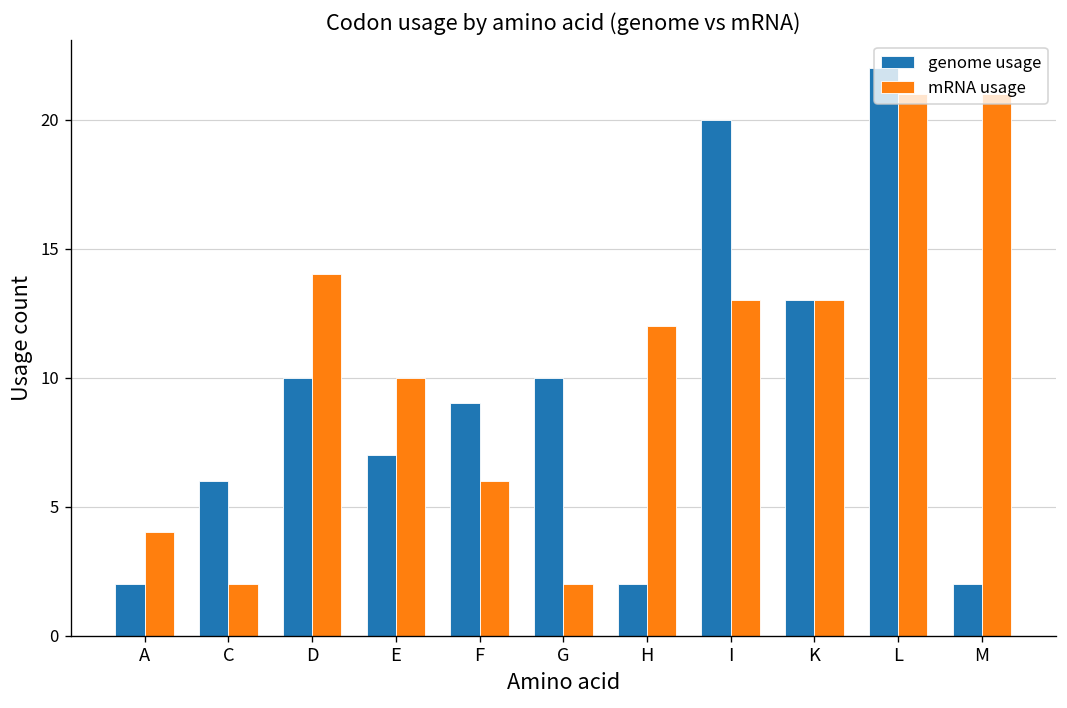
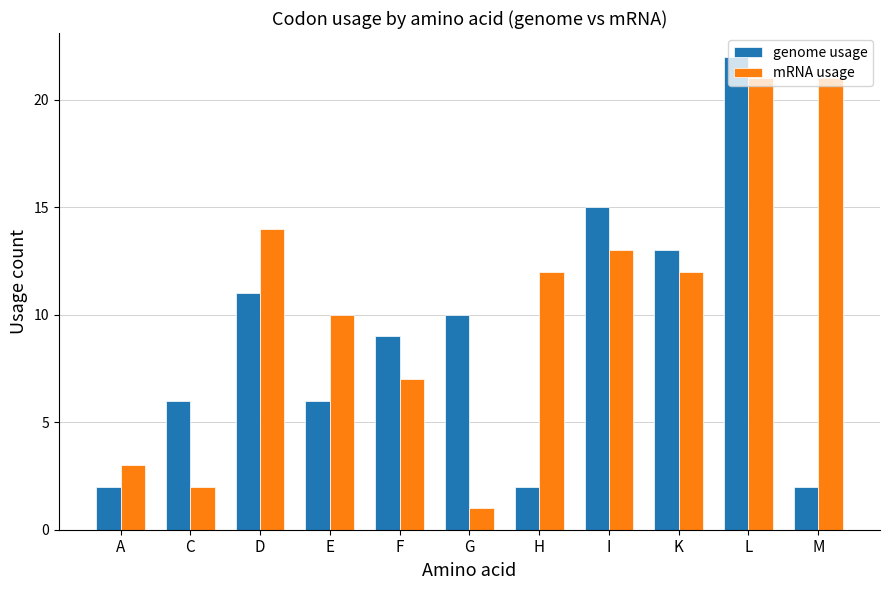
mRNA usage, A: 4 -> 3
genome usage, D: 10 -> 11
genome usage, E: 7 -> 6
mRNA usage, F: 6 -> 7
mRNA usage, G: 2 -> 1
genome usage, I: 20 -> 15
mRNA usage, K: 13 -> 12
